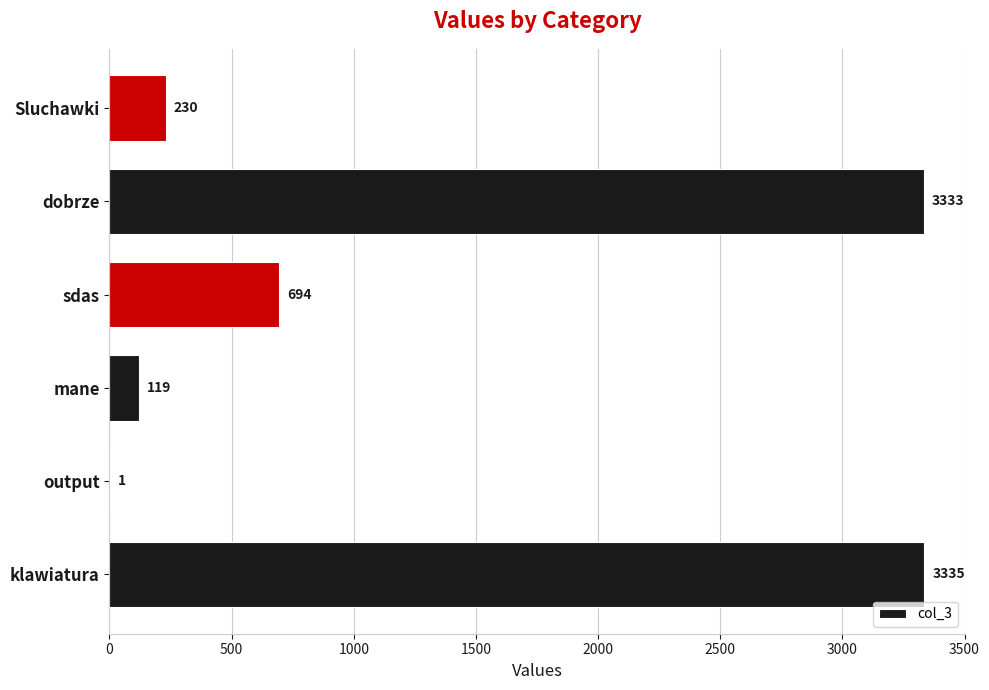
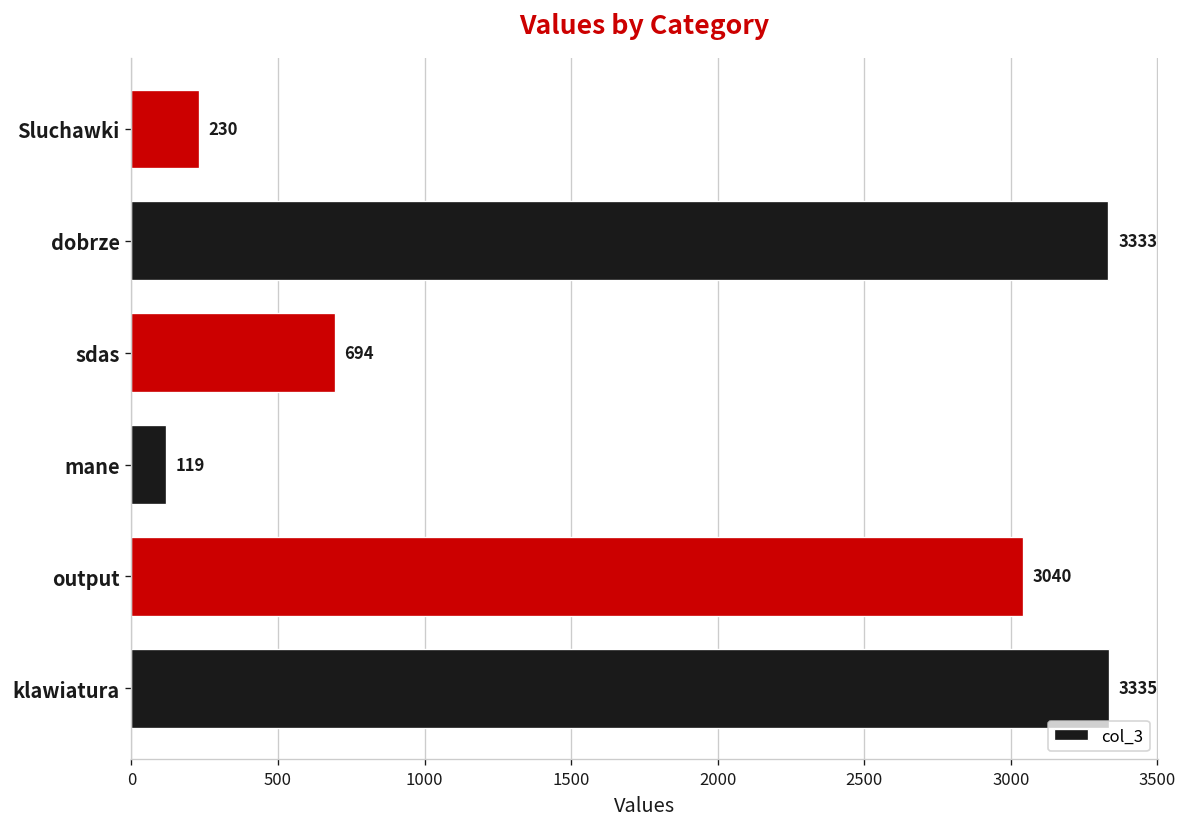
output: 1 -> 3040
